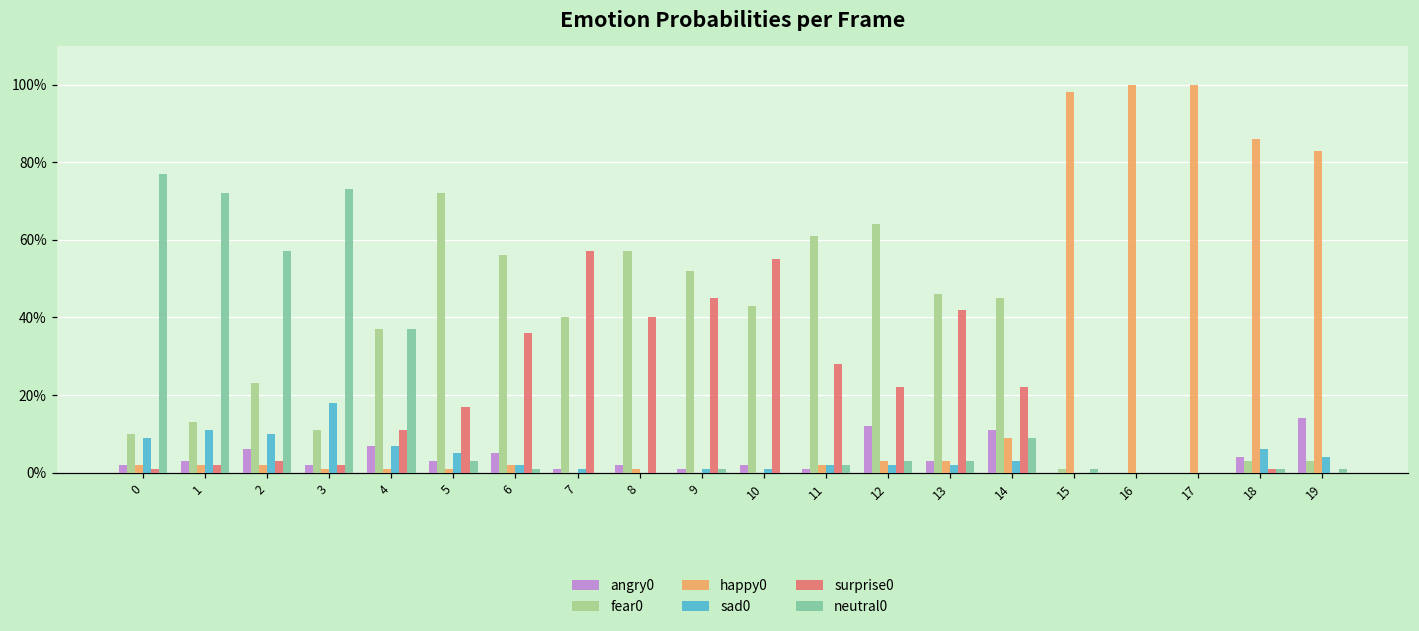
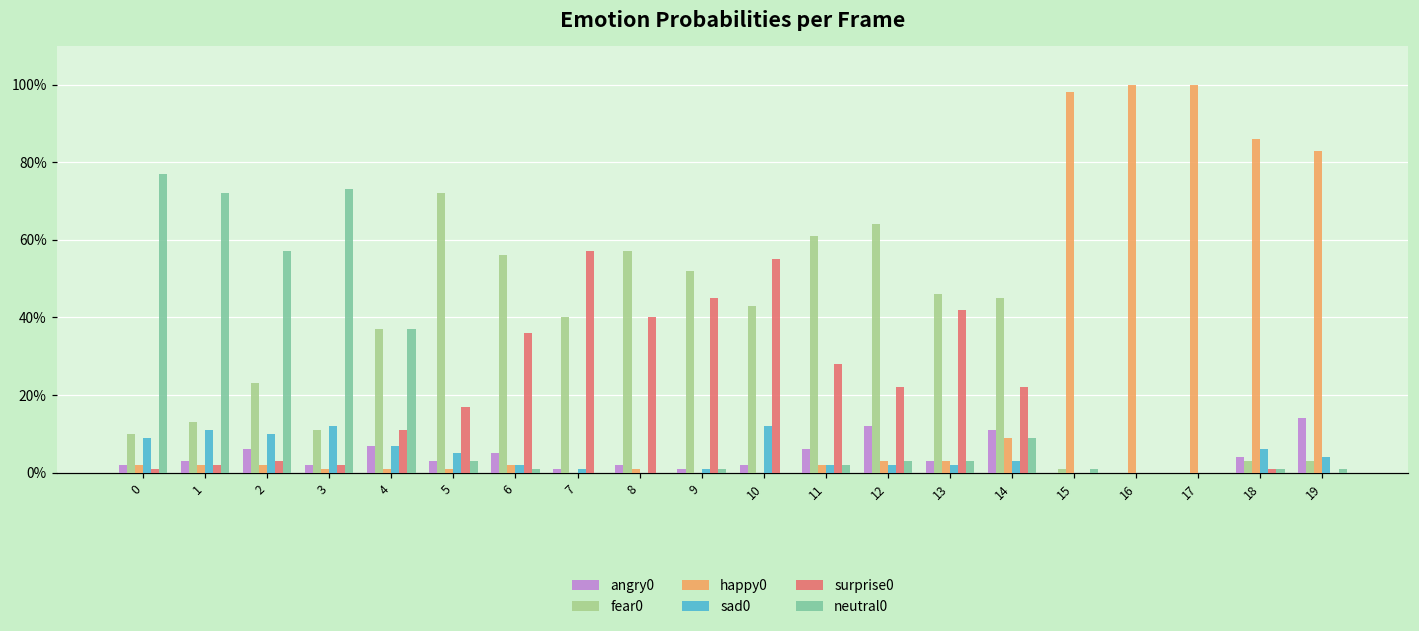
sad0, 3: 18% -> 12%
sad0, 10: 1% -> 12%
angry0, 11: 1% -> 6%
